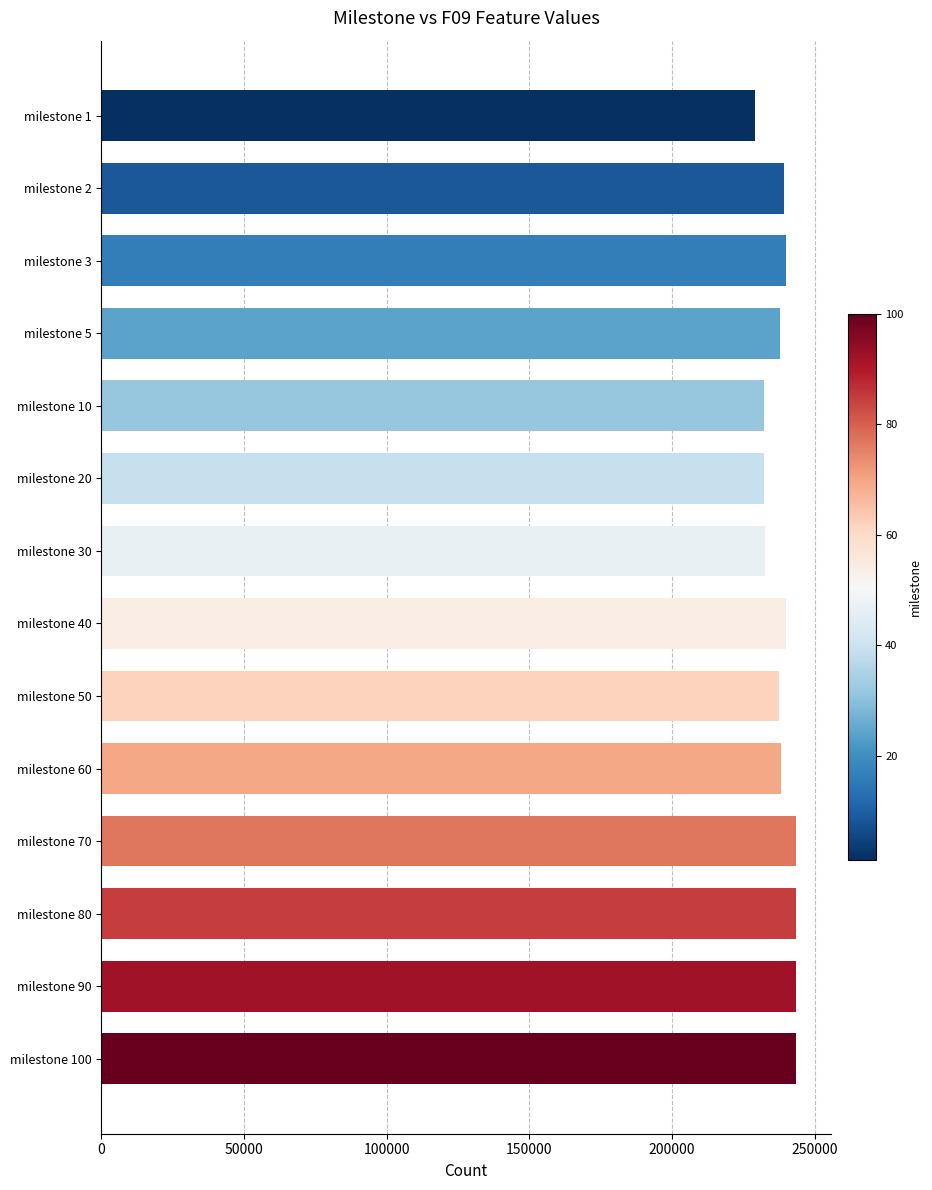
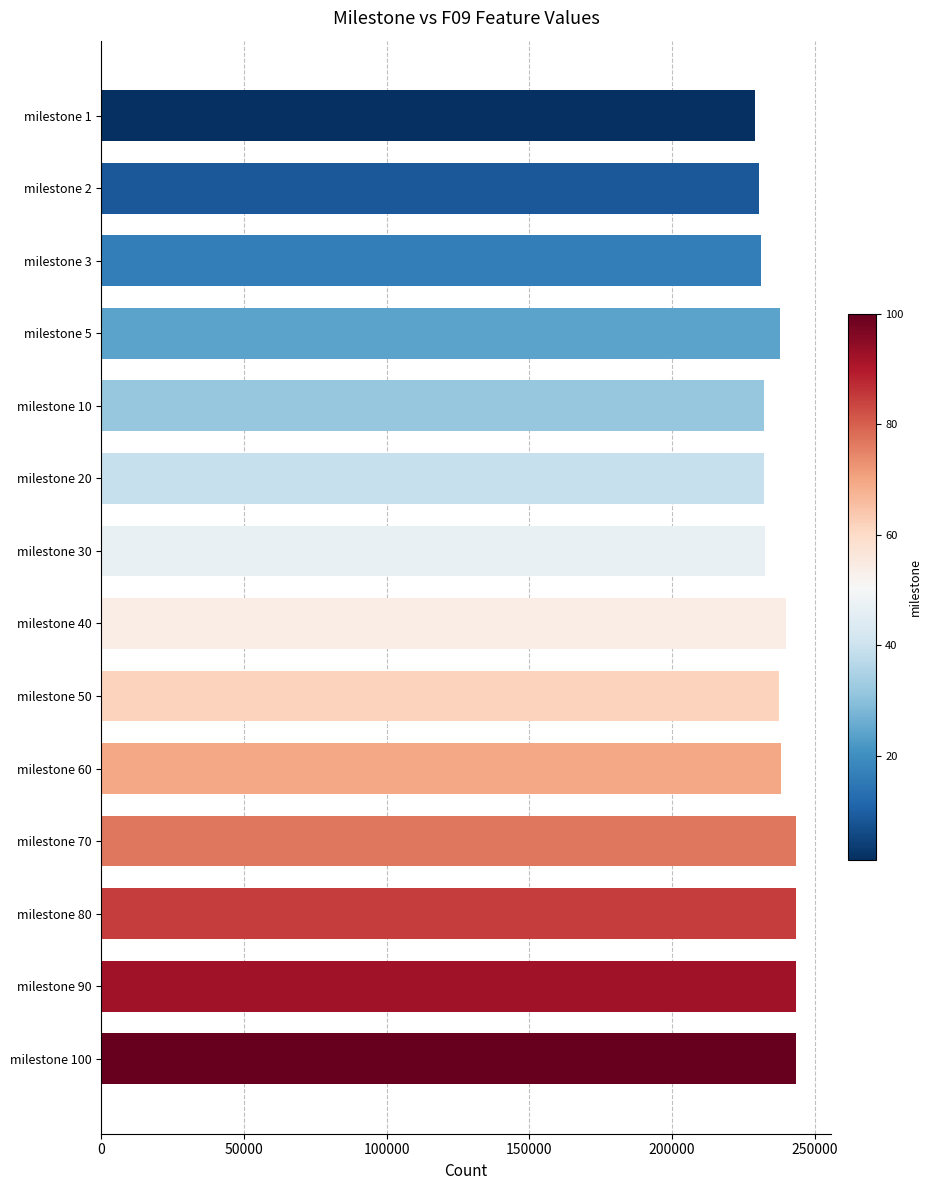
milestone 2: 239000 -> 230000
milestone 3: 240000 -> 231000
